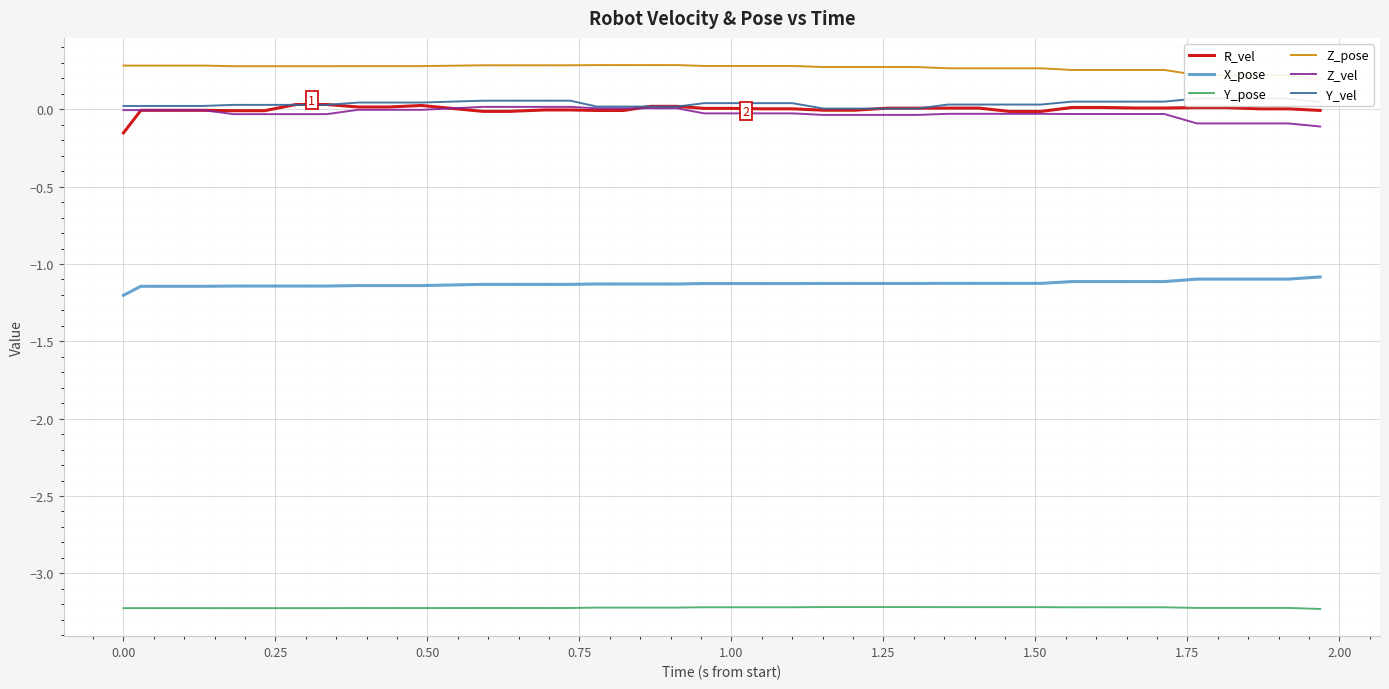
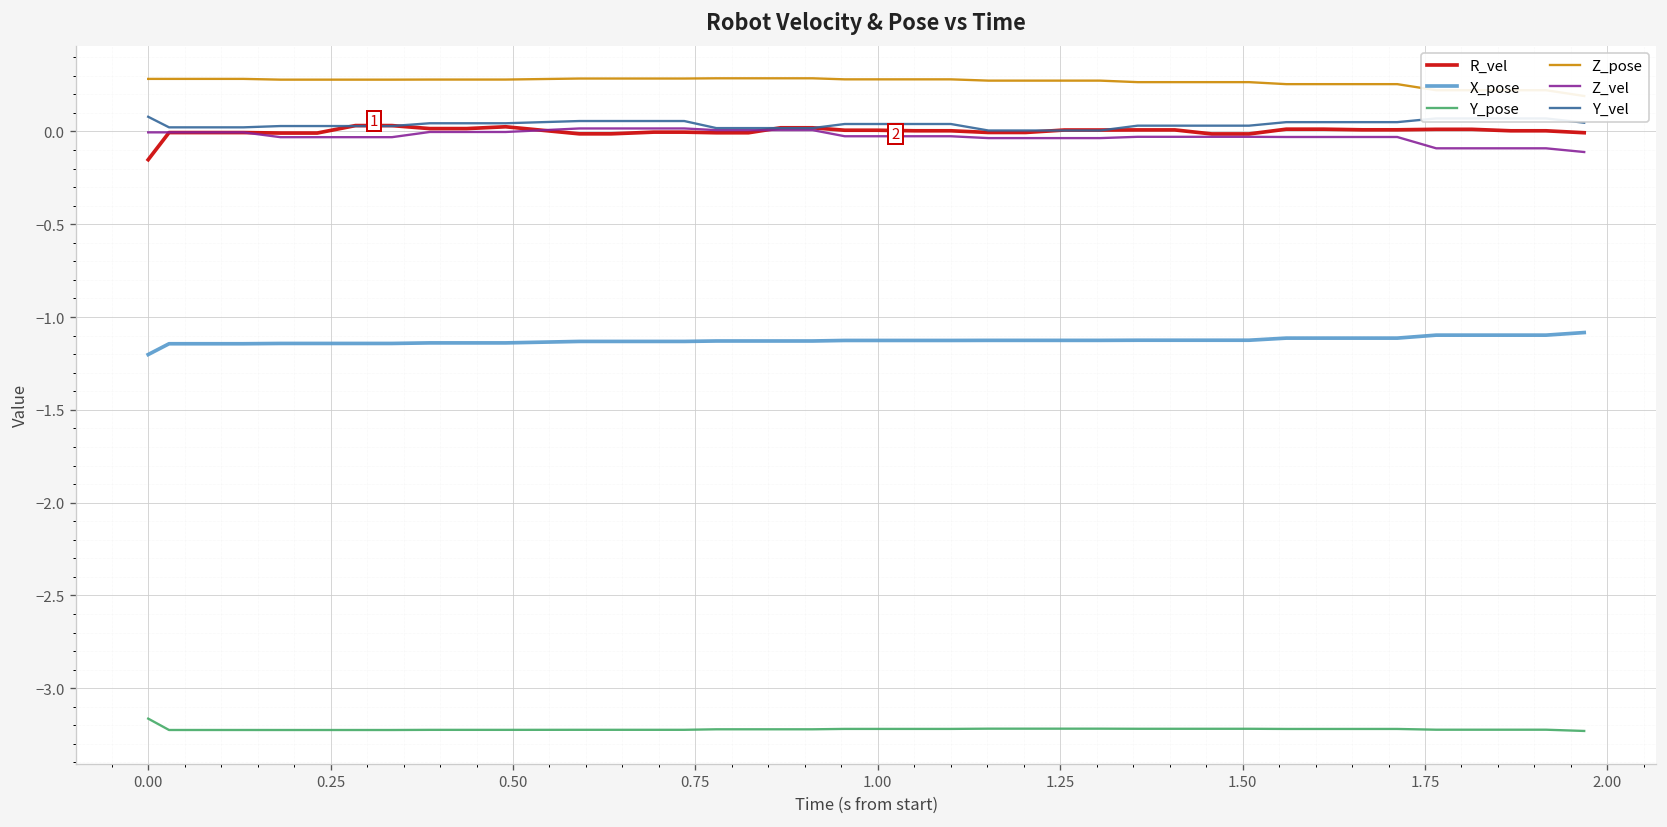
Y_pose, 0.00: -3.23 -> -3.16
Y_vel, 0.00: 0.02 -> 0.08
